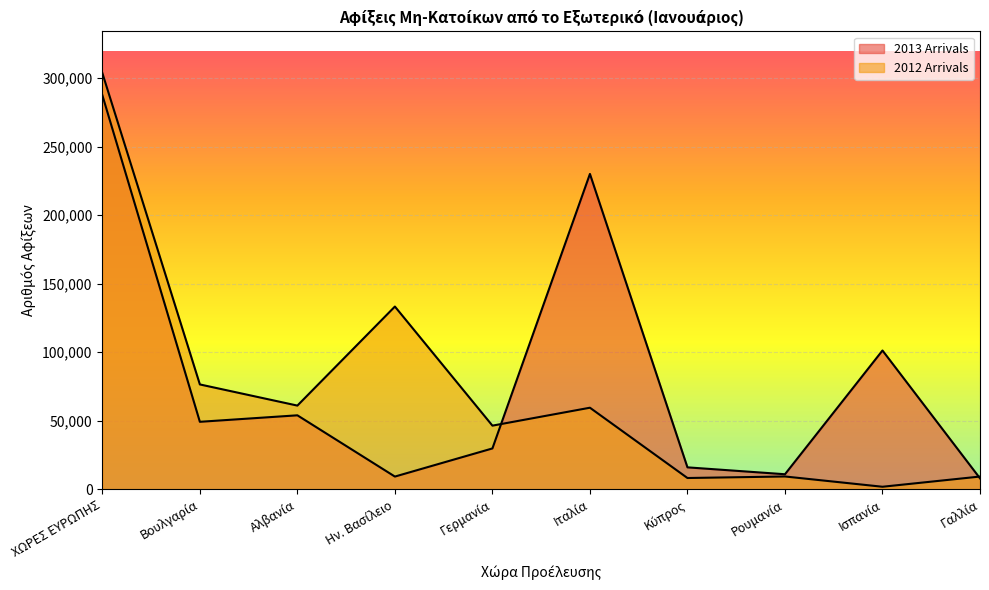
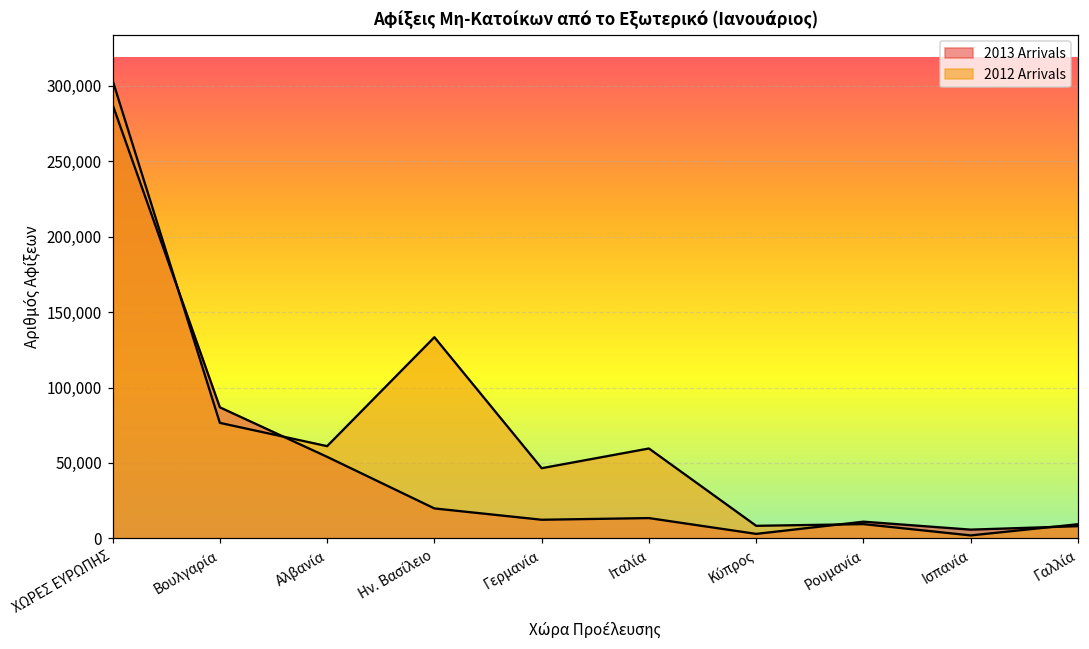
2013 Arrivals, Βουλγαρία: 49,000 -> 87,000
2013 Arrivals, Ην. Βασίλειο: 9,000 -> 20,000
2013 Arrivals, Γερμανία: 30,000 -> 12,000
2013 Arrivals, Ιταλία: 230,000 -> 13,000
2013 Arrivals, Κύπρος: 16,000 -> 3,000
2013 Arrivals, Ισπανία: 101,000 -> 6,000
